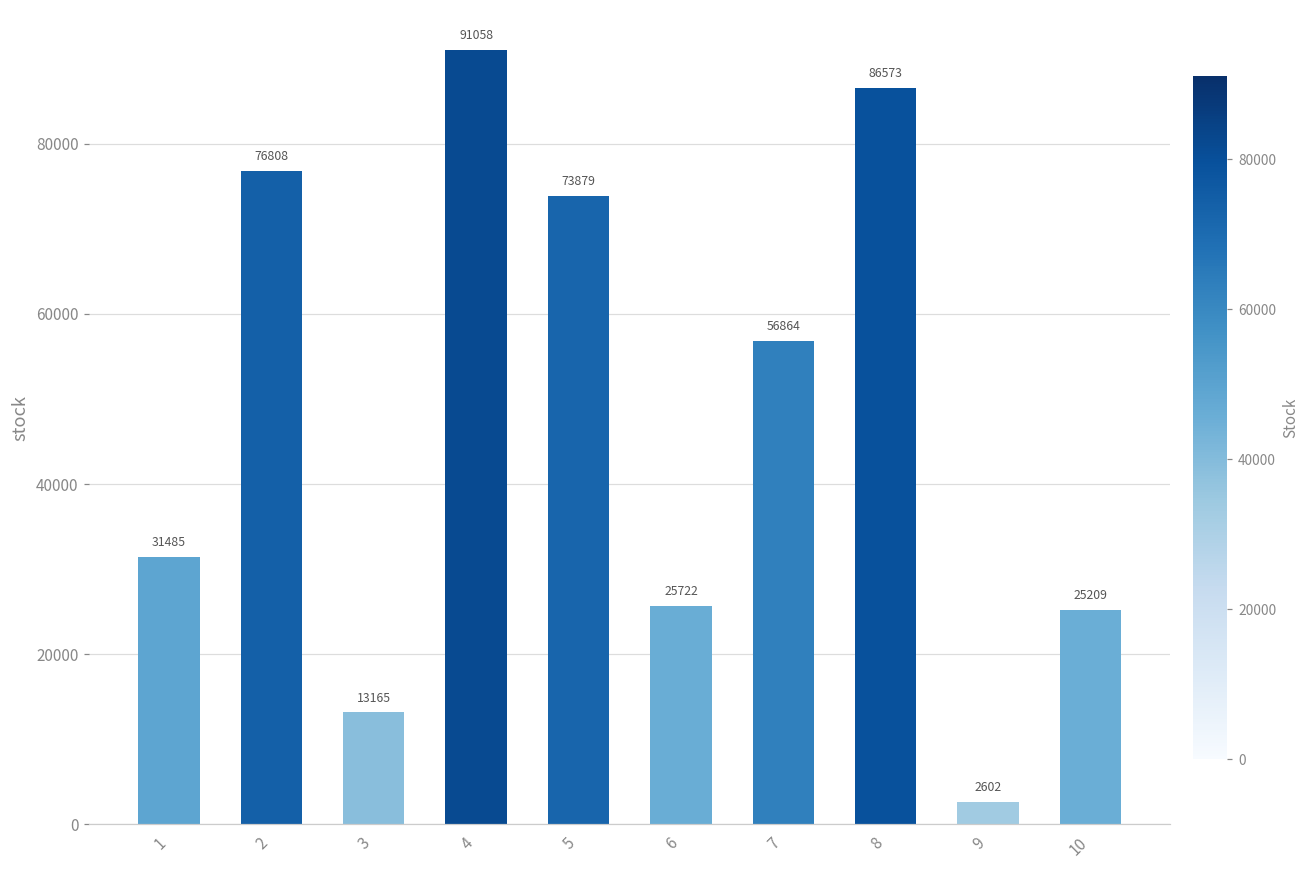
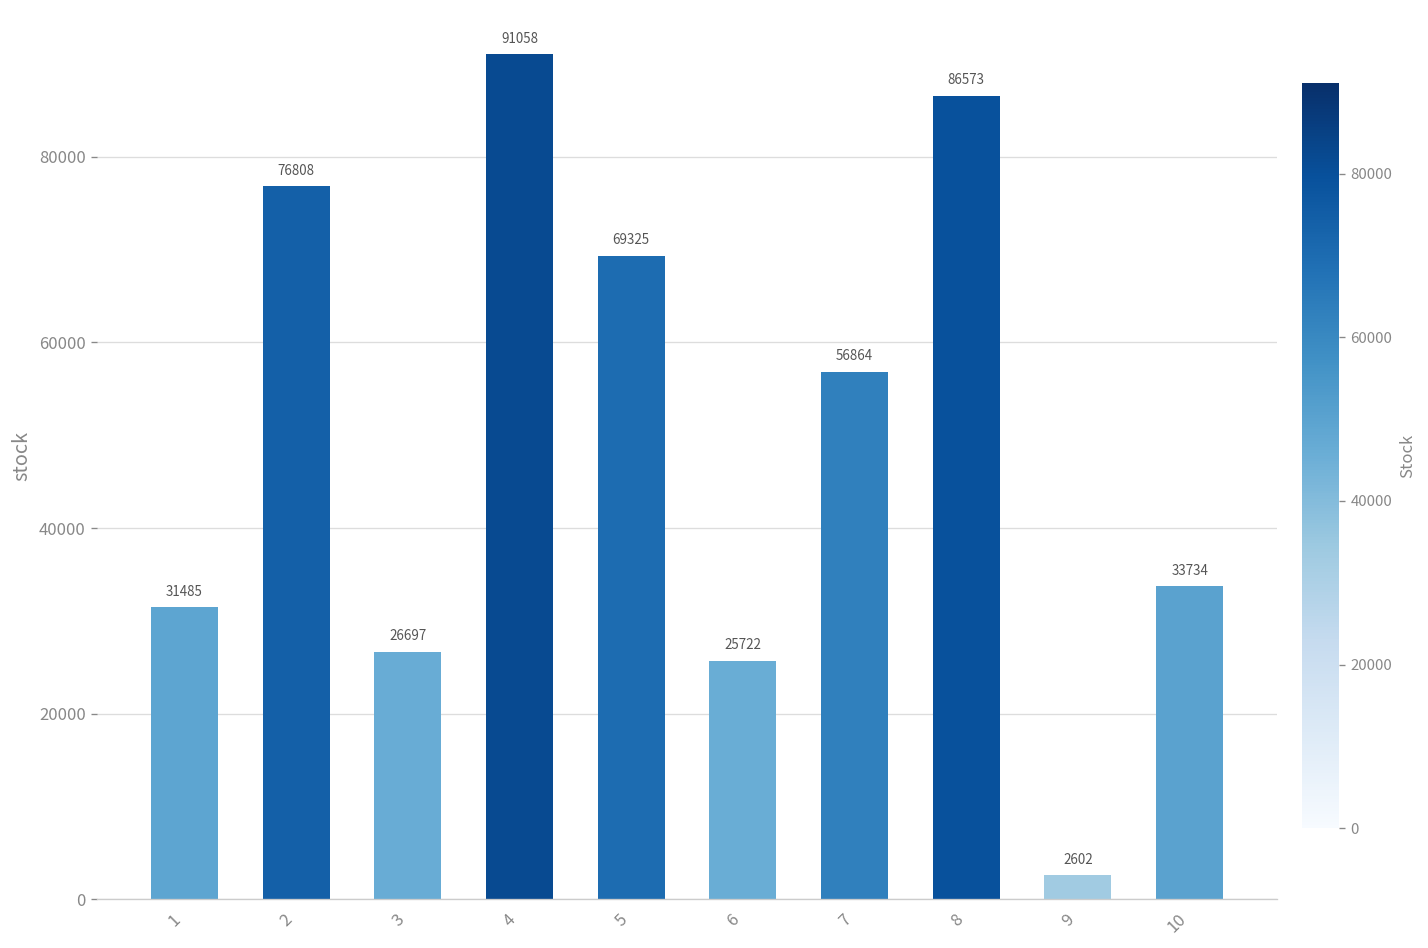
3: 13165 -> 26697
5: 73879 -> 69325
10: 25209 -> 33734
